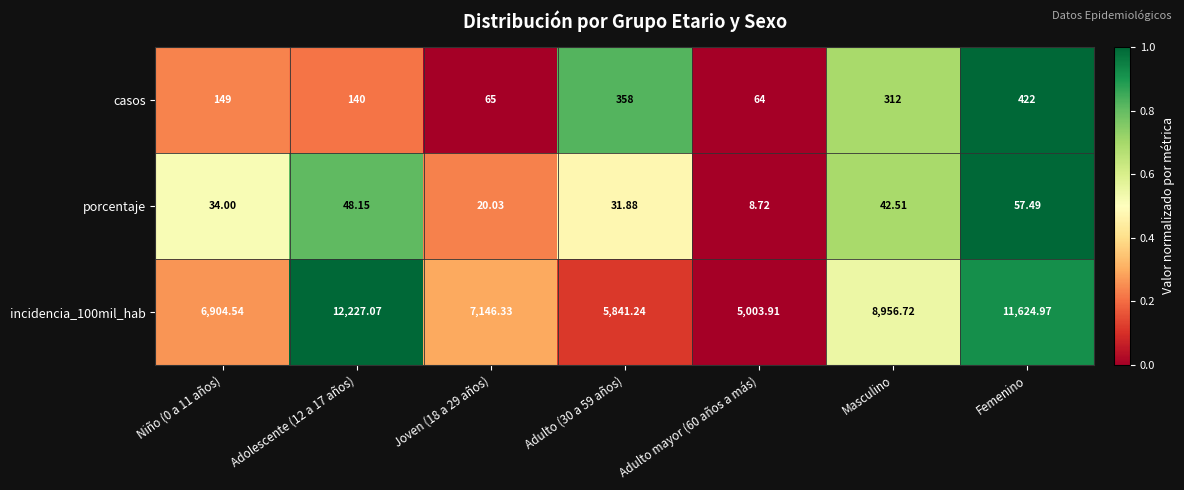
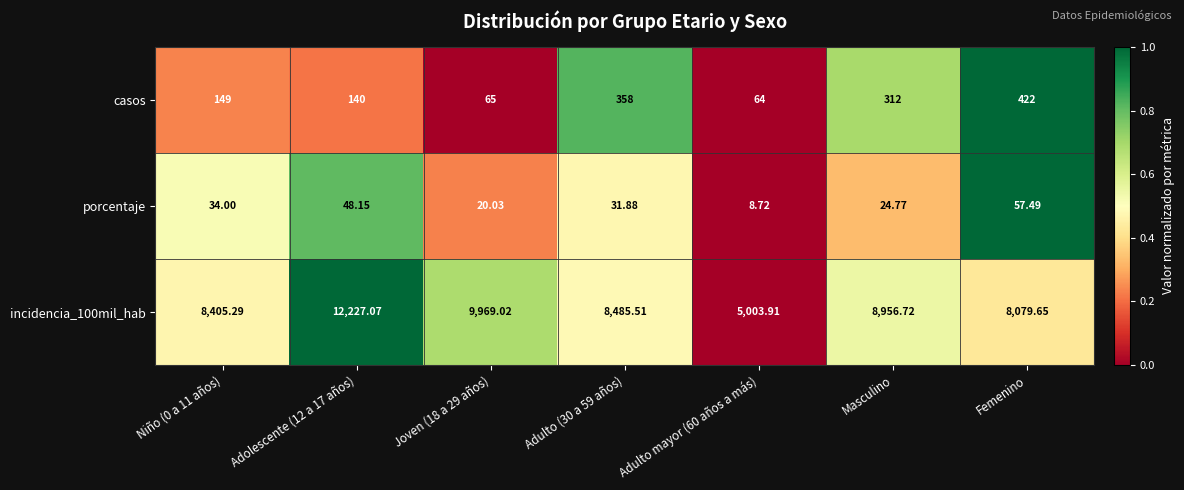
porcentaje, Masculino: 42.51 -> 24.77
incidencia_100mil_hab, Niño (0 a 11 años): 6,904.54 -> 8,405.29
incidencia_100mil_hab, Joven (18 a 29 años): 7,146.33 -> 9,969.02
incidencia_100mil_hab, Adulto (30 a 59 años): 5,841.24 -> 8,485.51
incidencia_100mil_hab, Femenino: 11,624.97 -> 8,079.65
